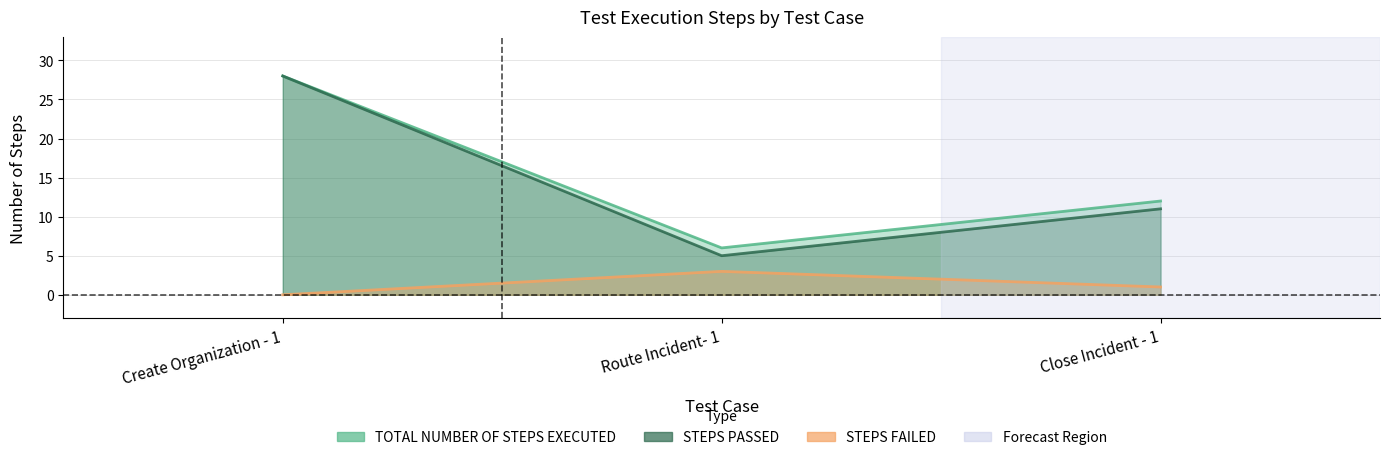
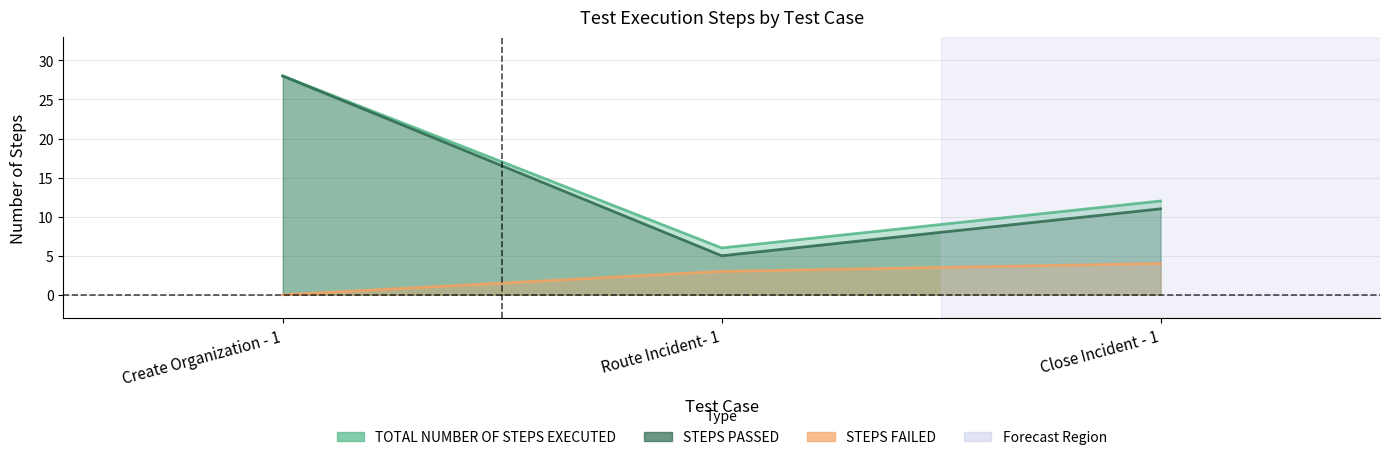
STEPS FAILED, Close Incident - 1: 1 -> 4
